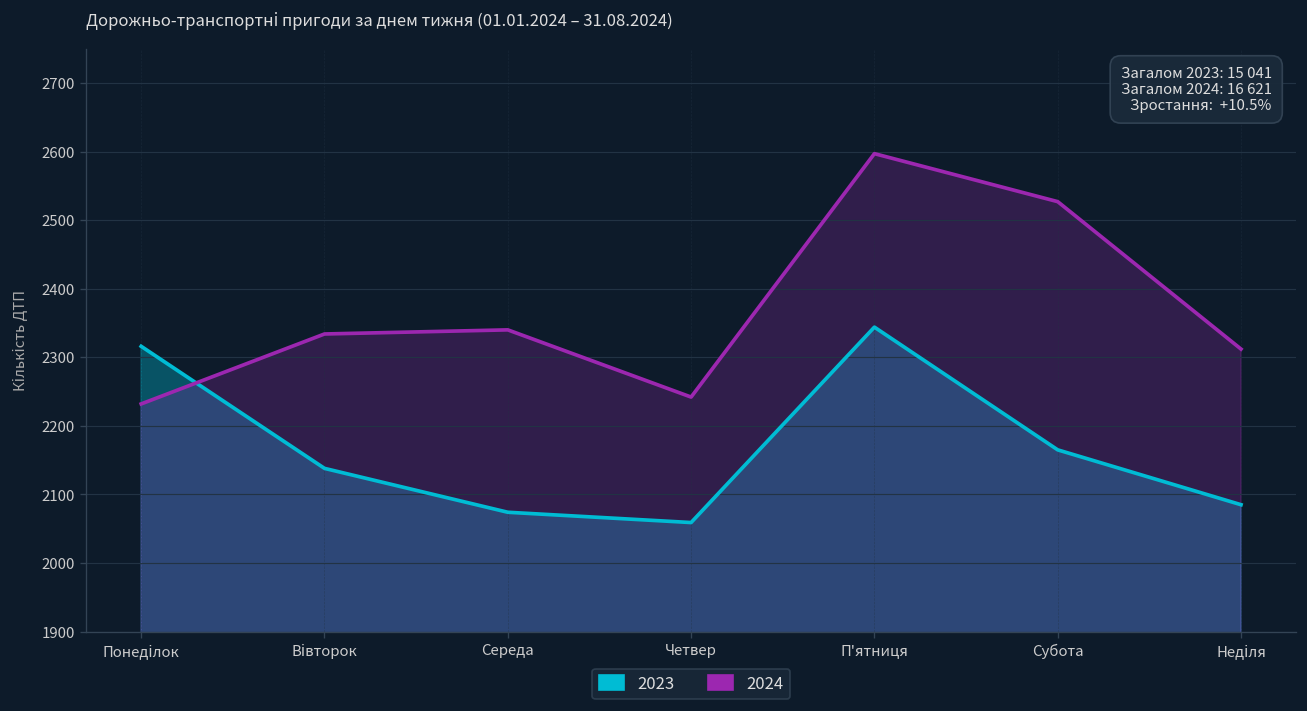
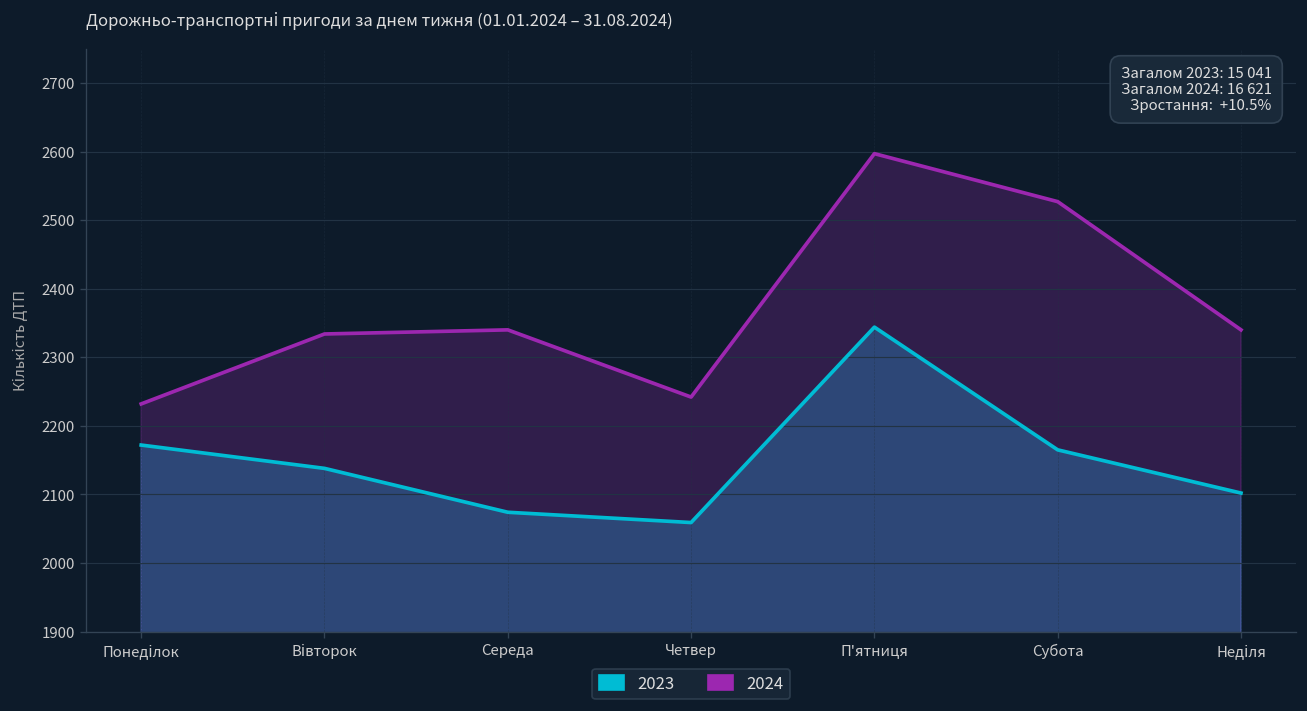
2023, Понеділок: 2320 -> 2170
2023, Неділя: 2090 -> 2100
2024, Неділя: 2310 -> 2340
